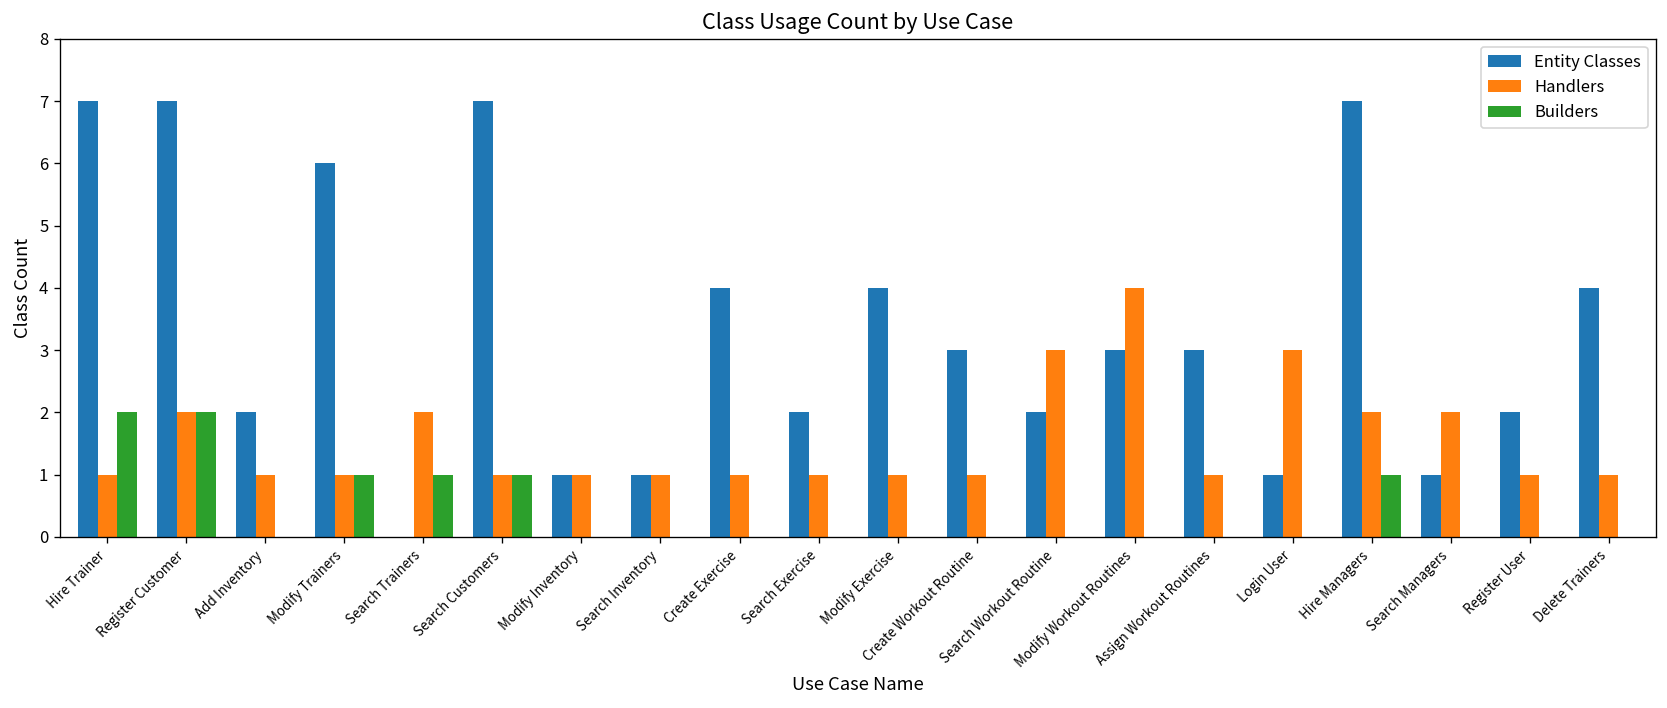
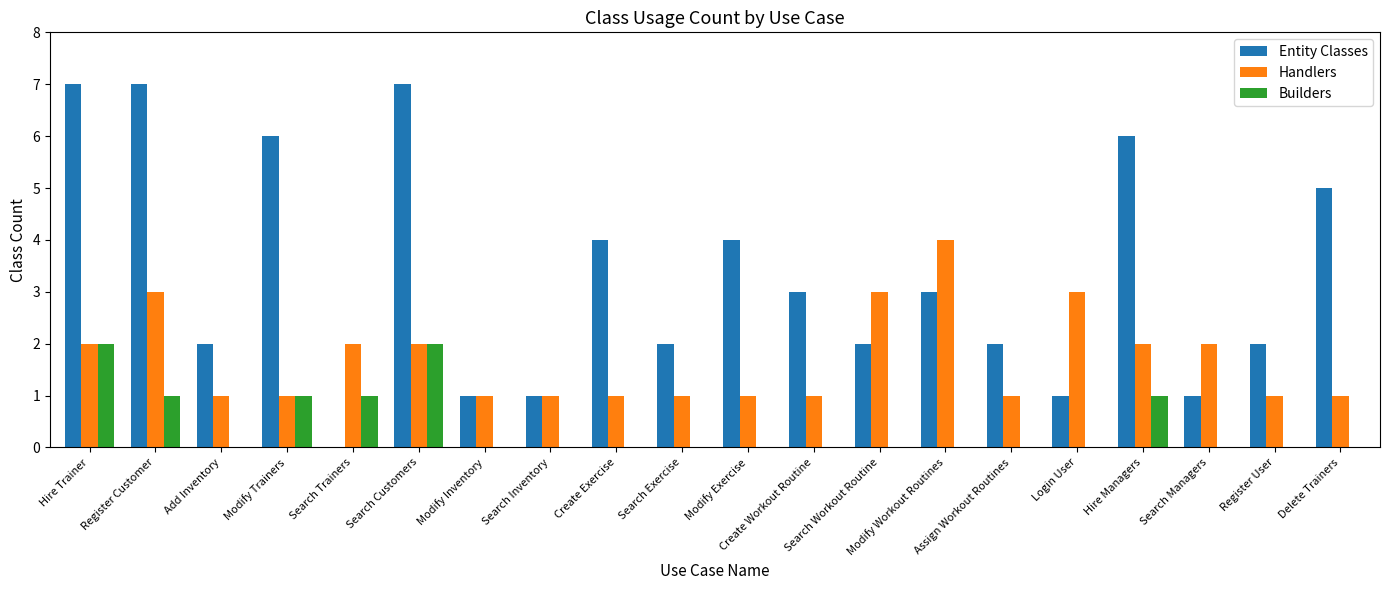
Handlers, Hire Trainer: 1 -> 2
Handlers, Register Customer: 2 -> 3
Builders, Register Customer: 2 -> 1
Handlers, Search Customers: 1 -> 2
Builders, Search Customers: 1 -> 2
Entity Classes, Assign Workout Routines: 3 -> 2
Entity Classes, Hire Managers: 7 -> 6
Entity Classes, Delete Trainers: 4 -> 5
